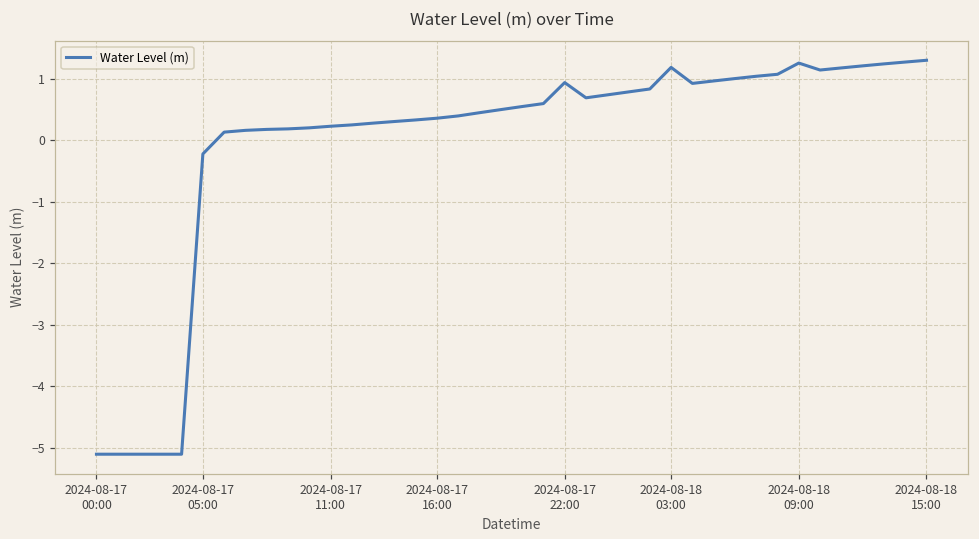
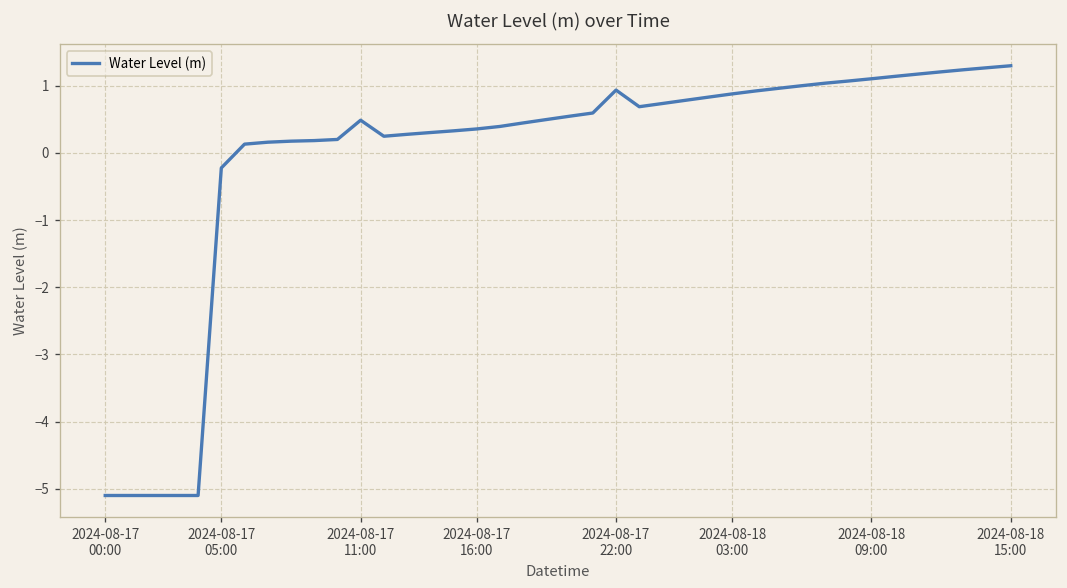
2024-08-17 11:00: 0.2 -> 0.5
2024-08-18 03:00: 1.2 -> 0.9
2024-08-18 09:00: 1.3 -> 1.1
